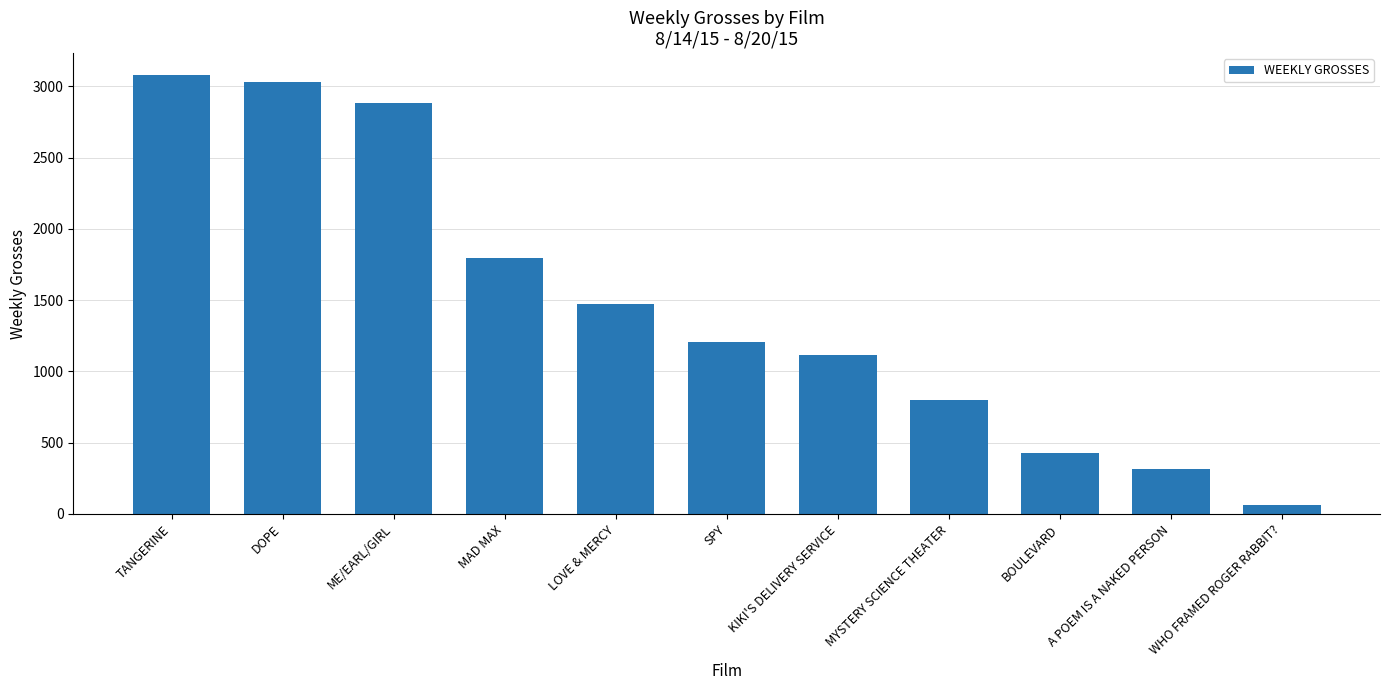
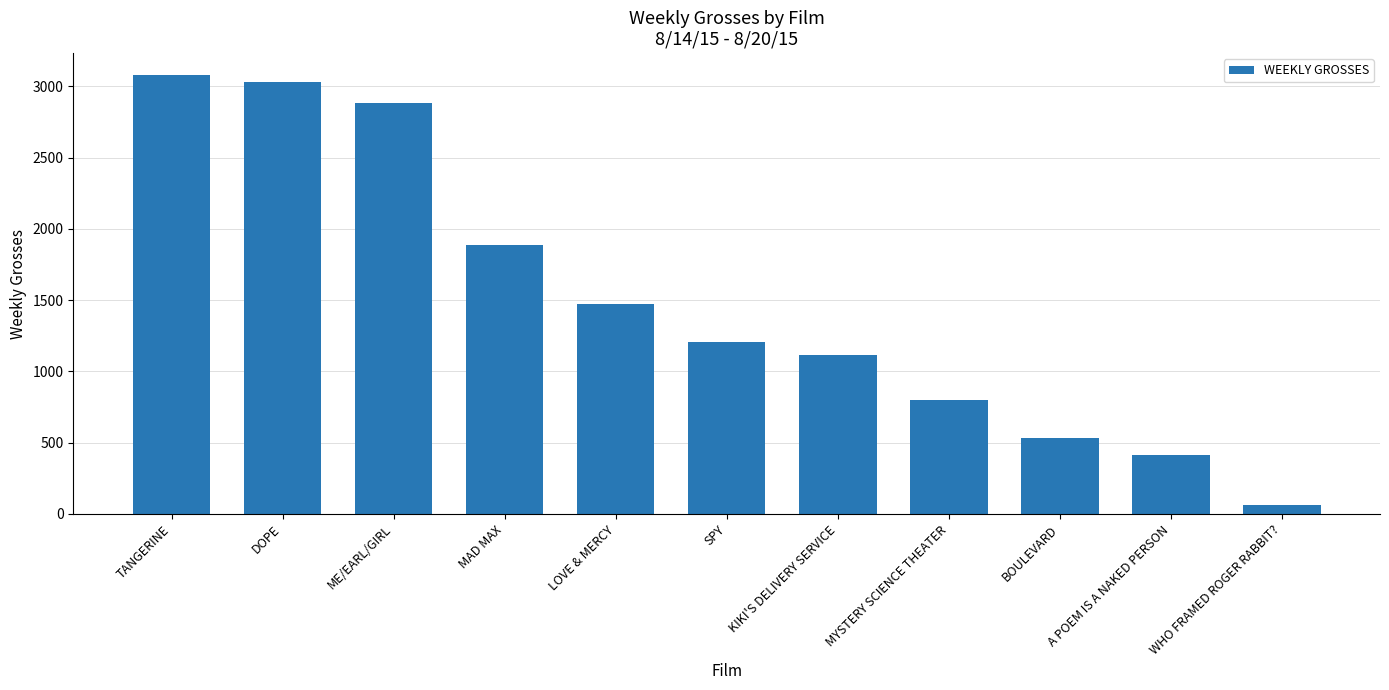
MAD MAX: 1800 -> 1890
BOULEVARD: 420 -> 540
A POEM IS A NAKED PERSON: 310 -> 420
